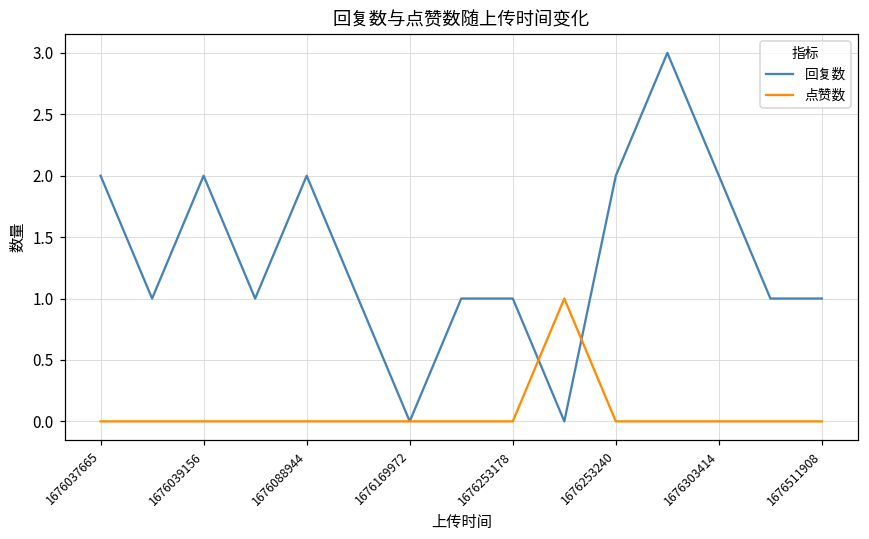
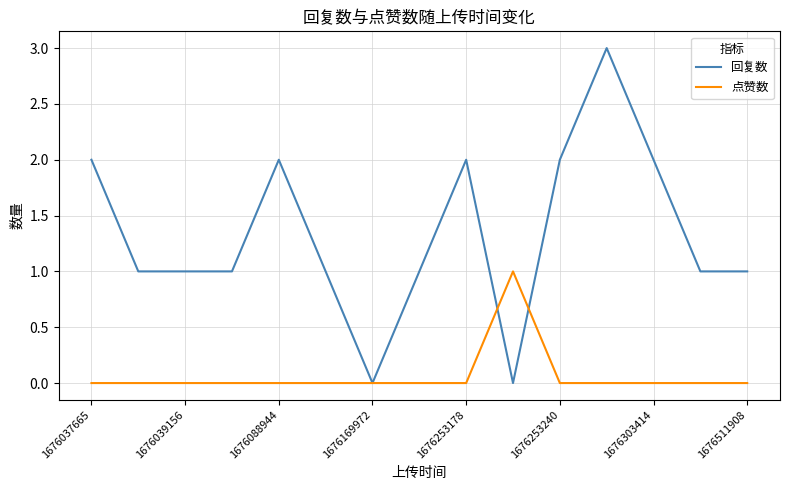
回复数, 1676039156: 2 -> 1
回复数, 1676253178: 1 -> 2
